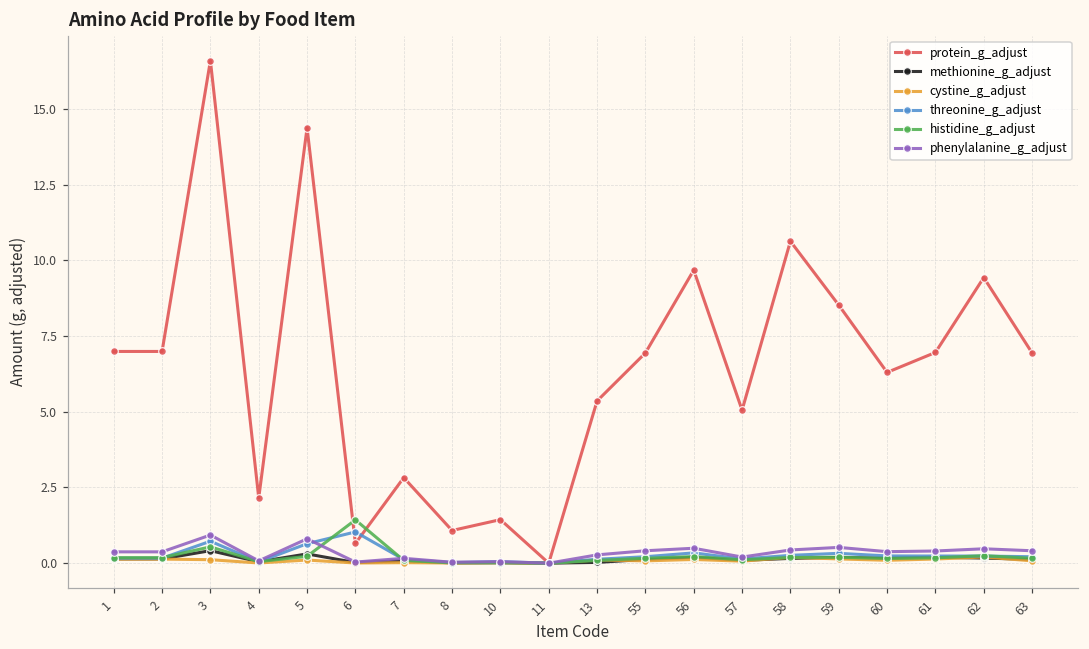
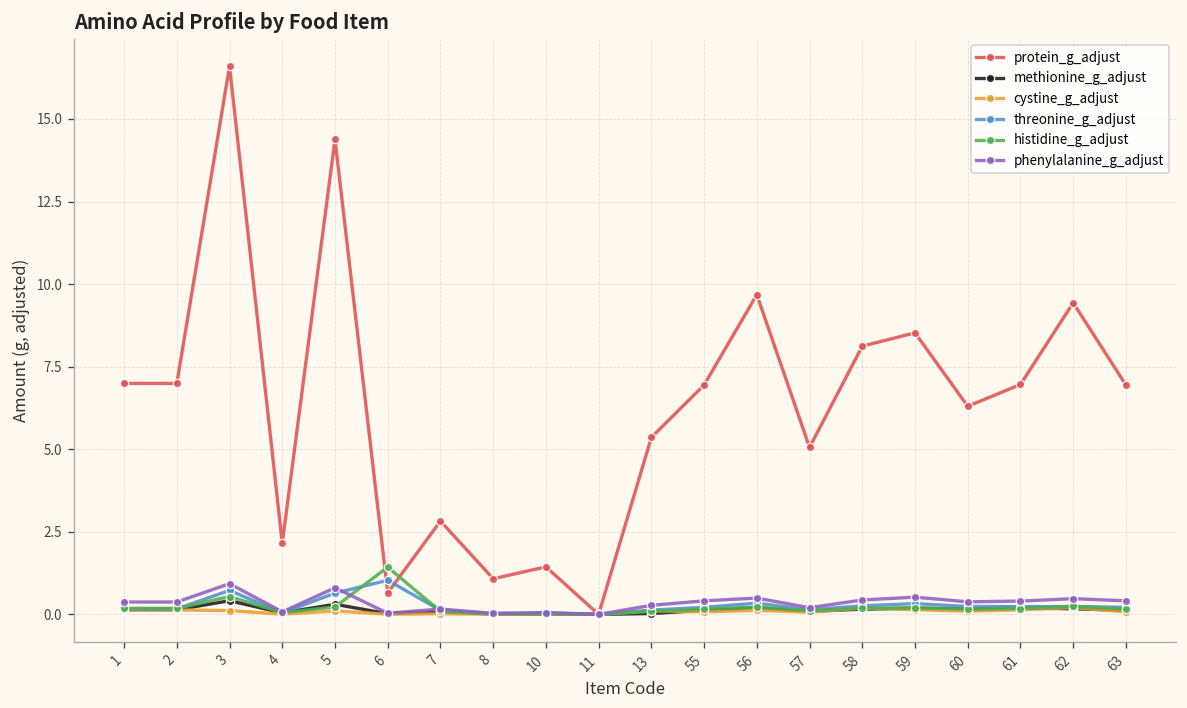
protein_g_adjust, 58: 10.6 -> 8.1
